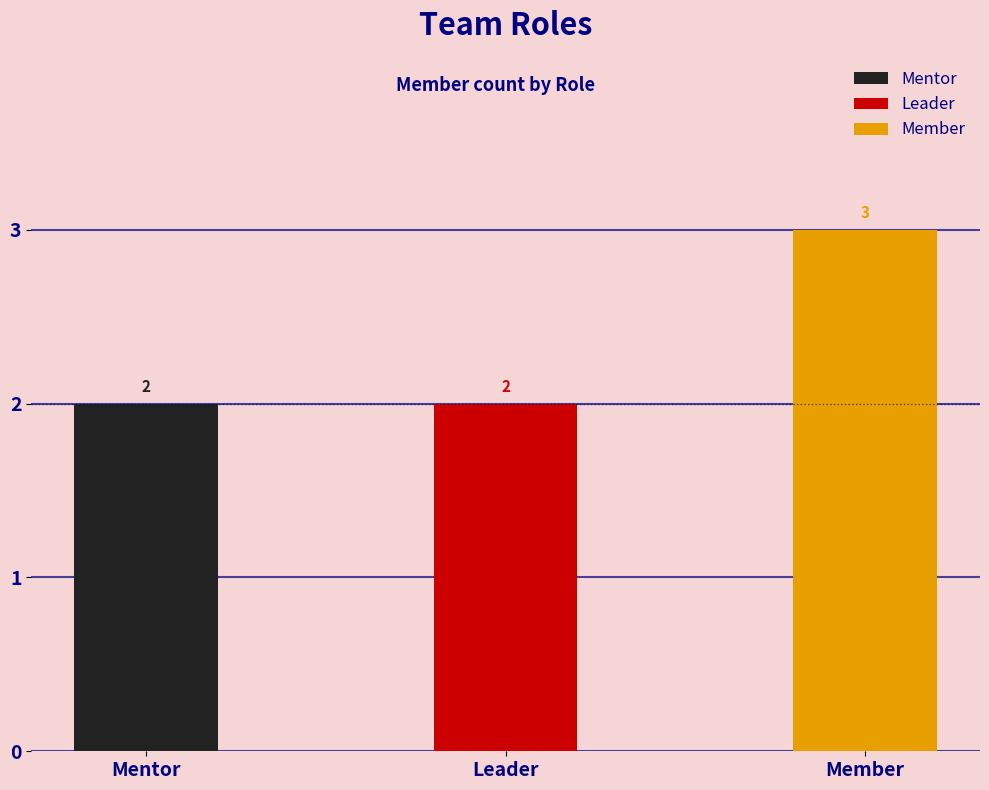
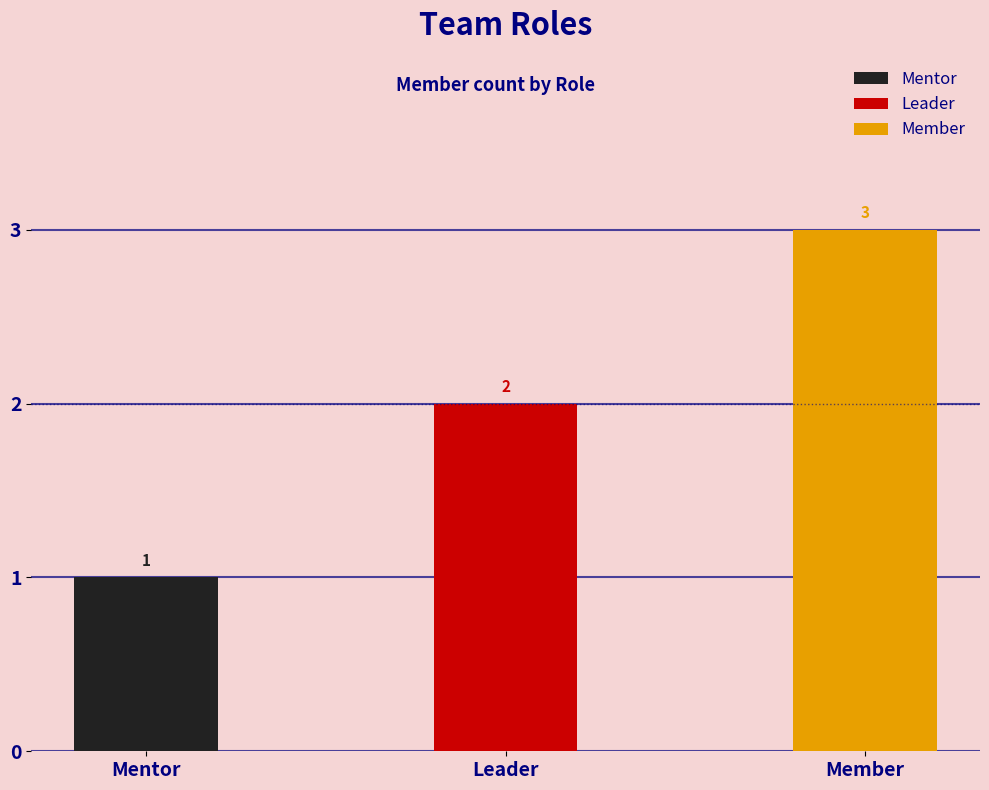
Mentor: 2 -> 1
